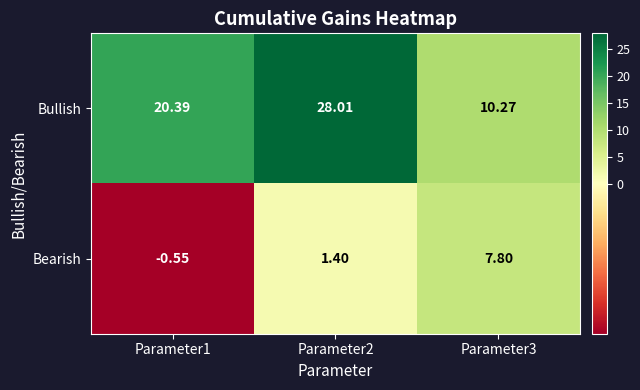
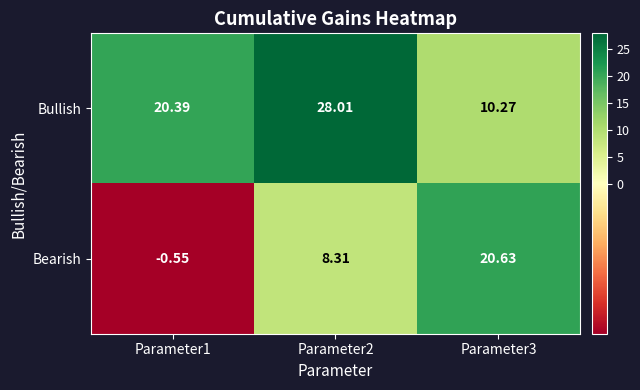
Bearish, Parameter2: 1.40 -> 8.31
Bearish, Parameter3: 7.80 -> 20.63
